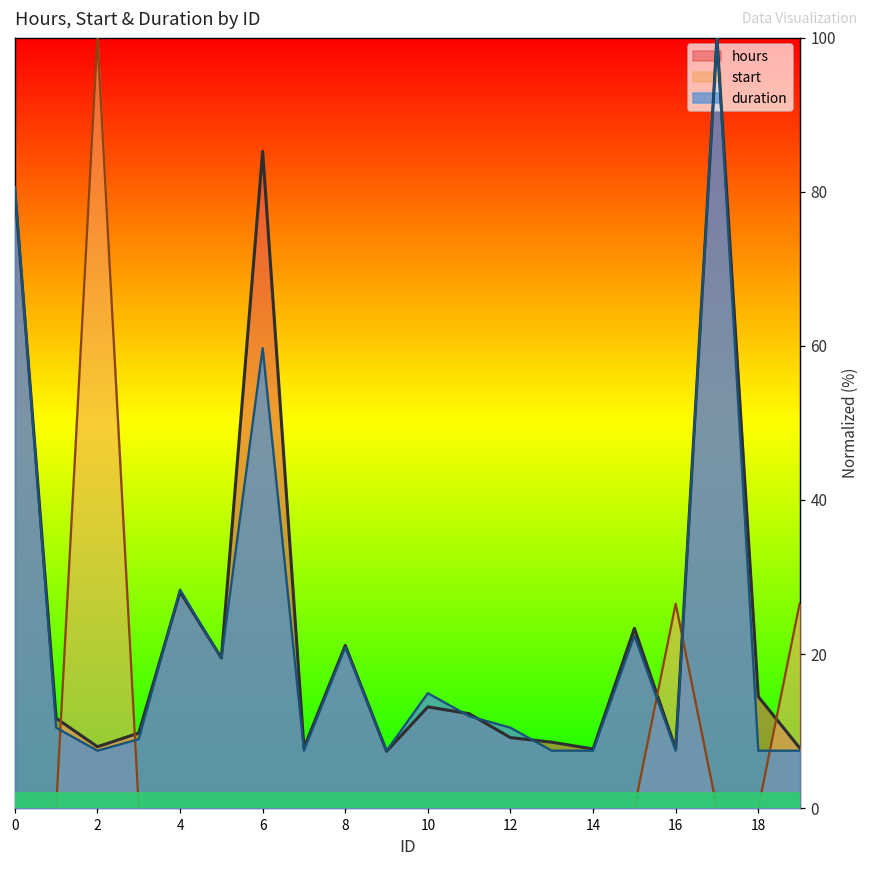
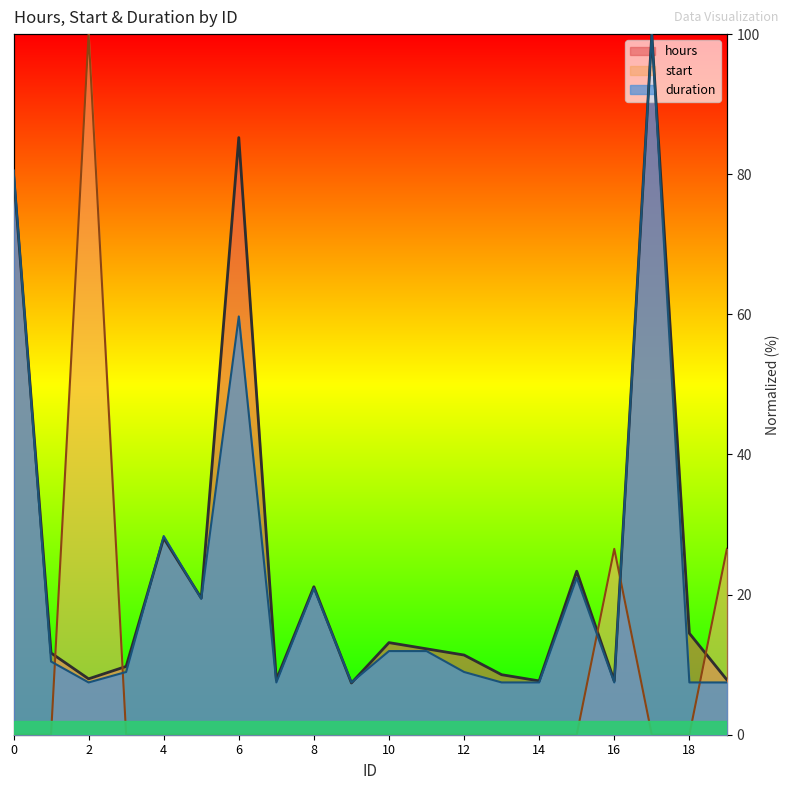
duration, 10: 15 -> 12
hours, 12: 9 -> 11
duration, 12: 10 -> 9
